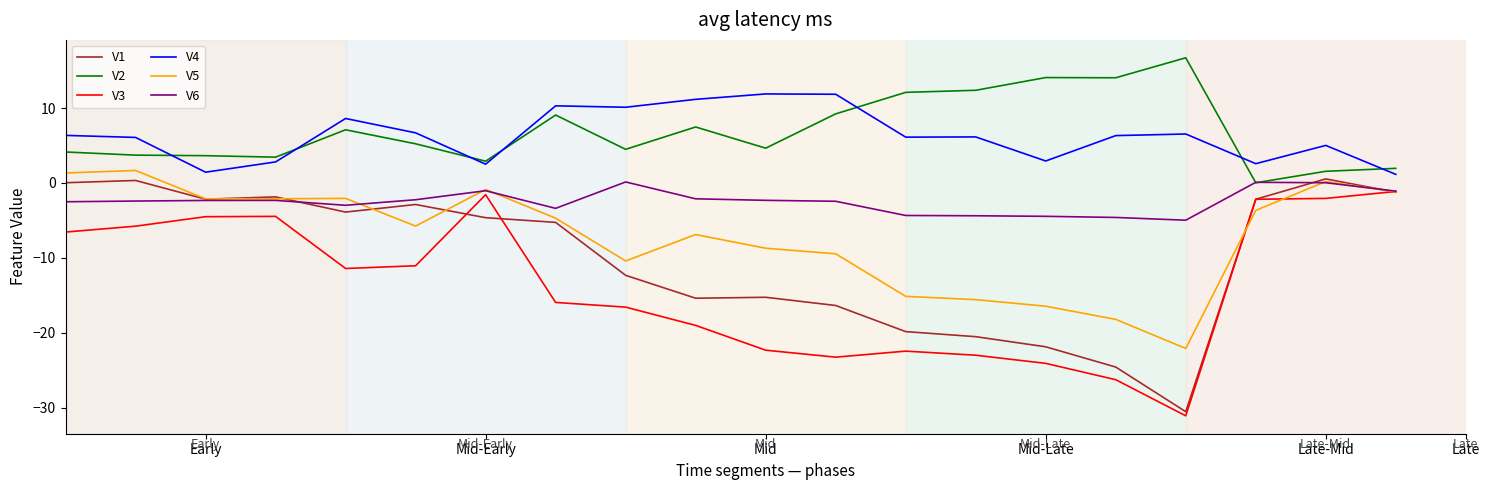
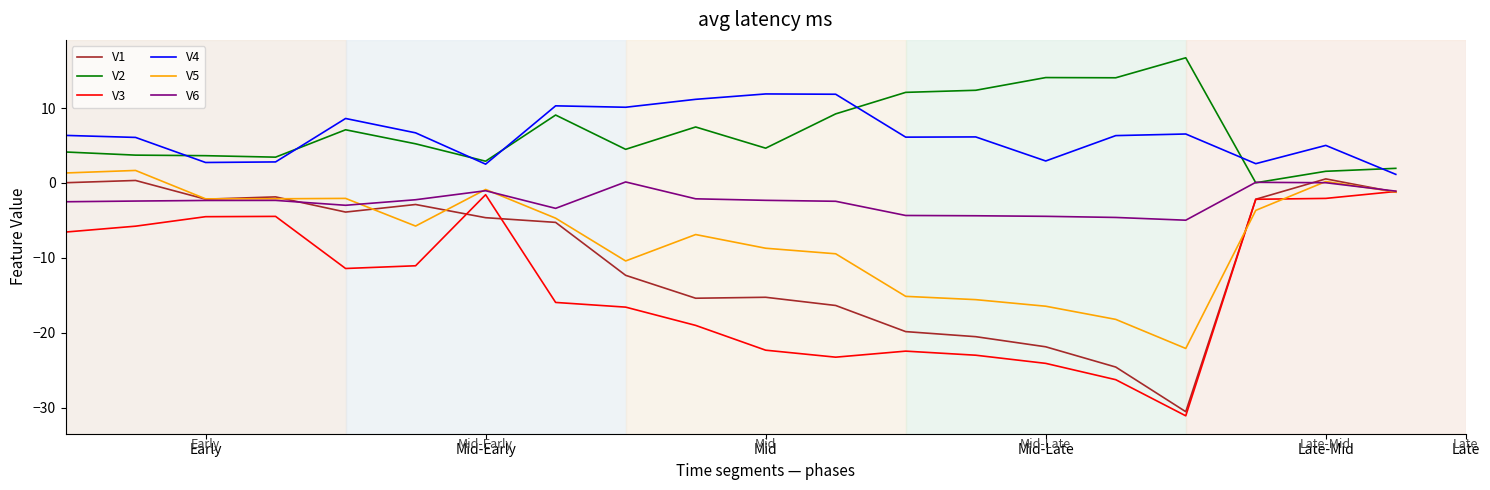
V4, Early: 1 -> 3
